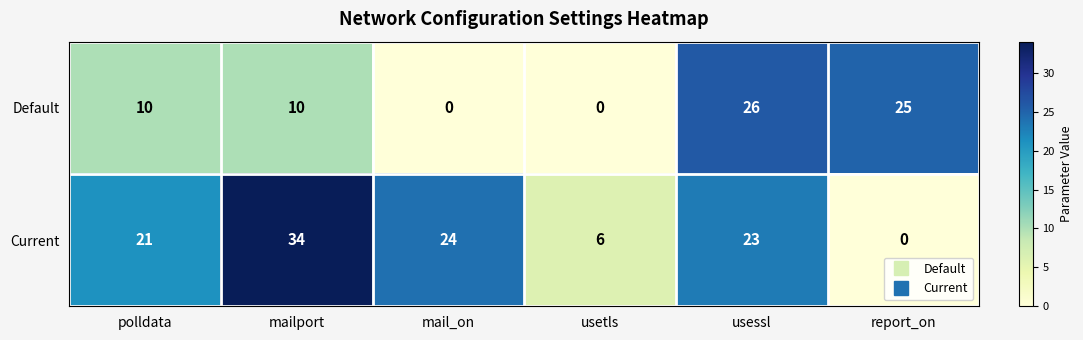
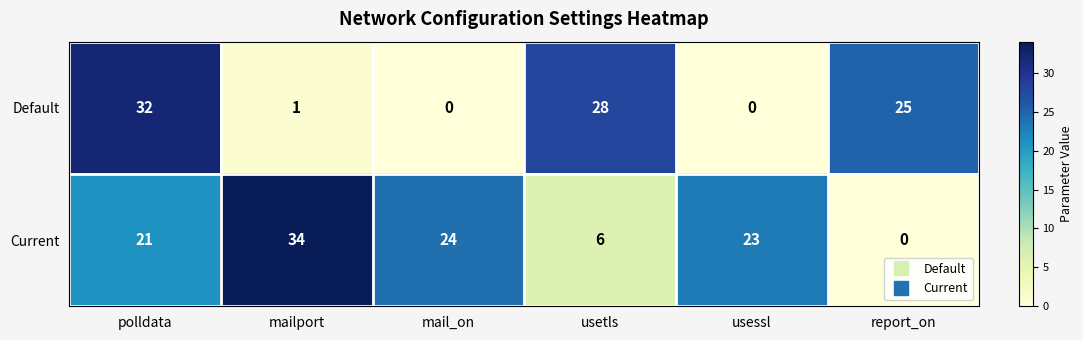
Default, polldata: 10 -> 32
Default, mailport: 10 -> 1
Default, usetls: 0 -> 28
Default, usessl: 26 -> 0
